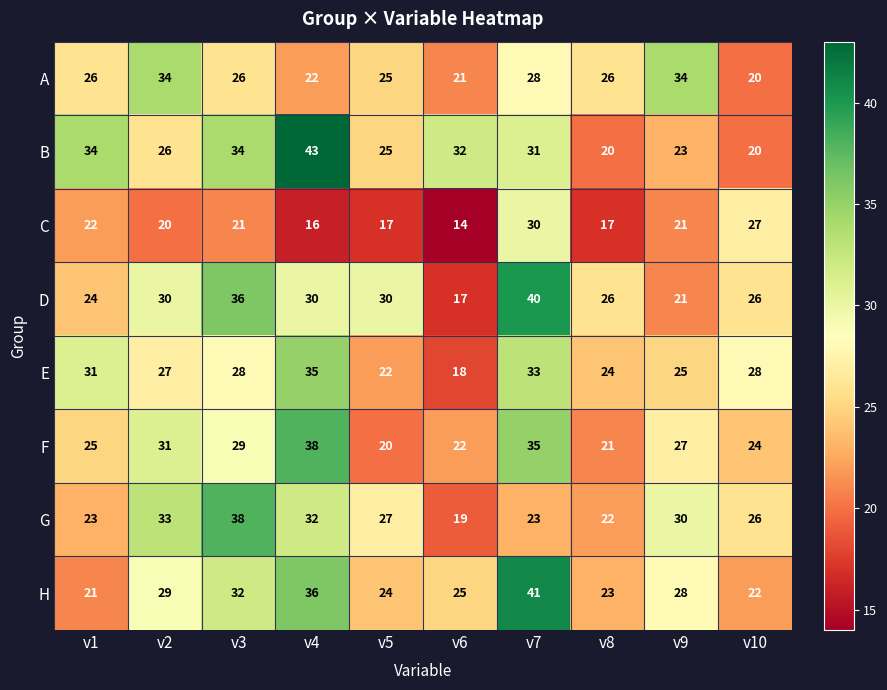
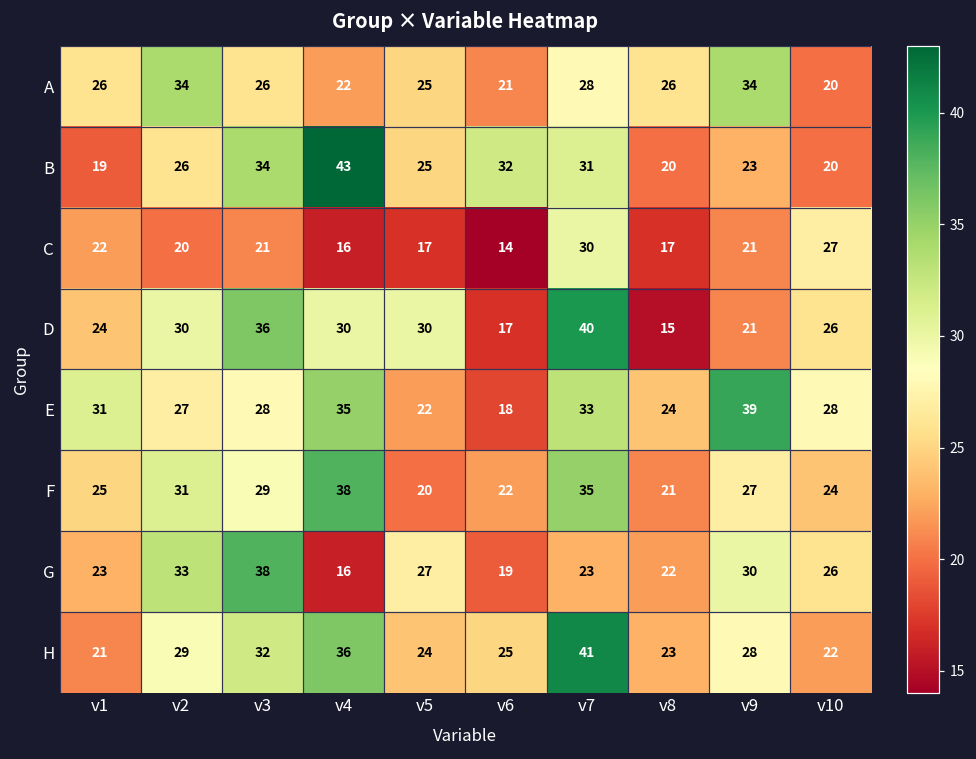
B, v1: 34 -> 19
D, v8: 26 -> 15
E, v9: 25 -> 39
G, v4: 32 -> 16
